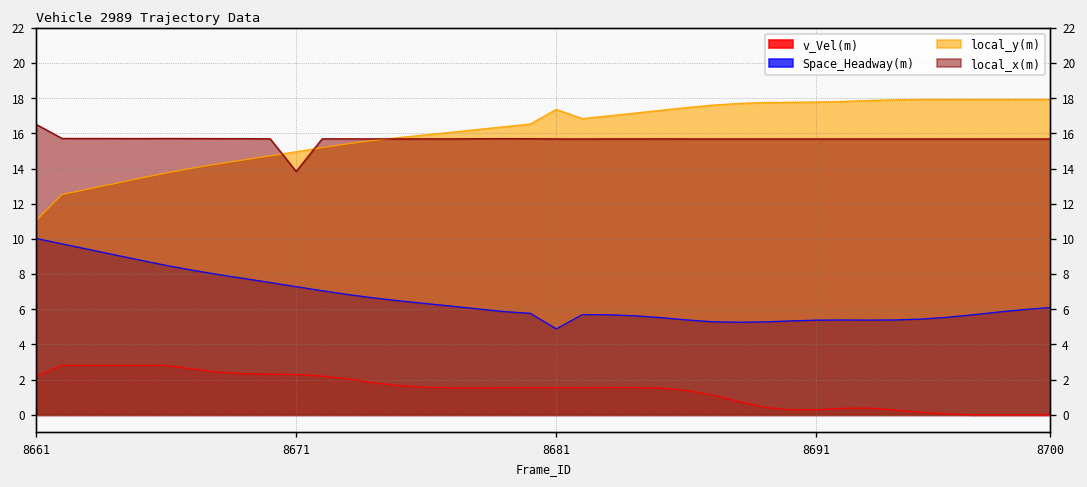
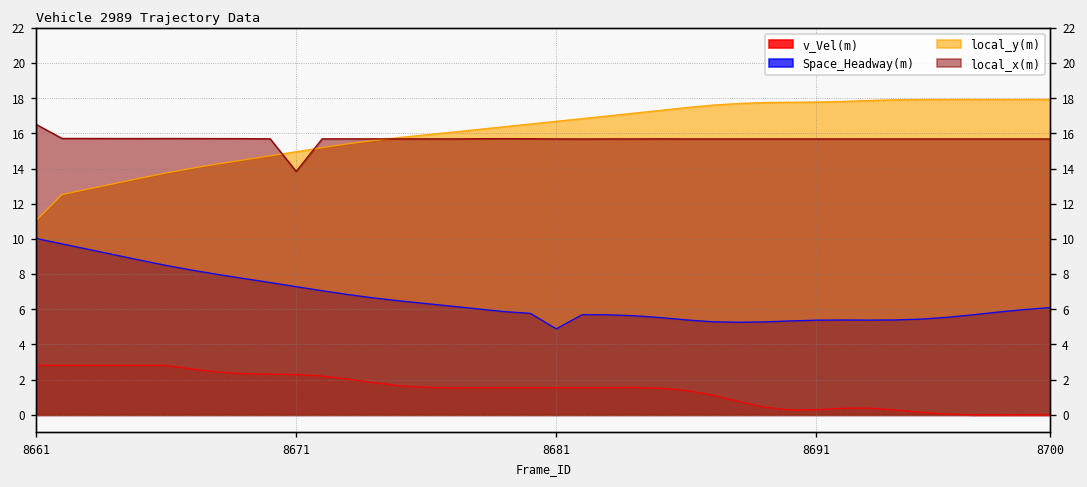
v_Vel(m), 8661: 2.2 -> 2.8
local_y(m), 8681: 17.4 -> 16.7
